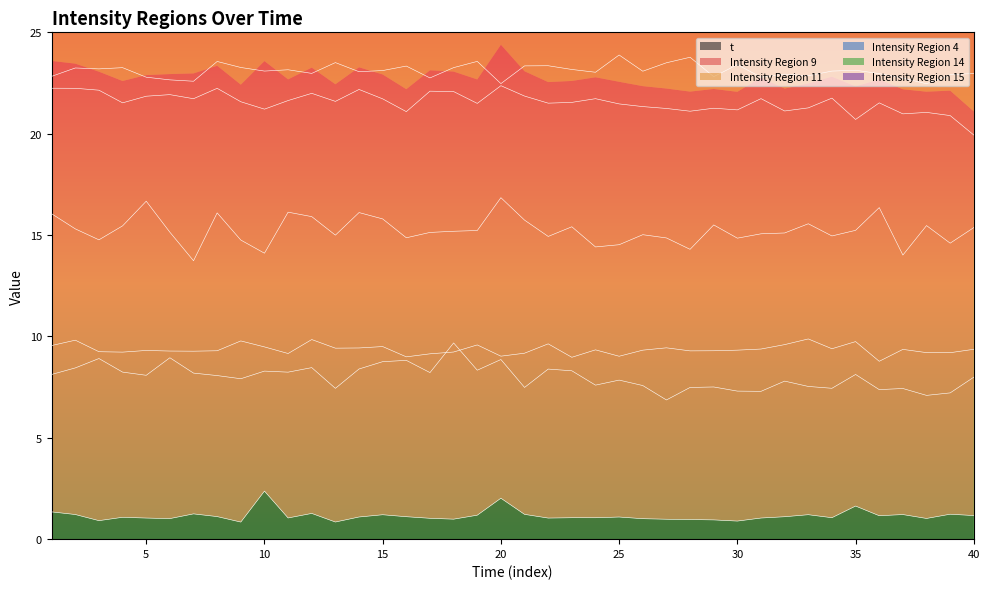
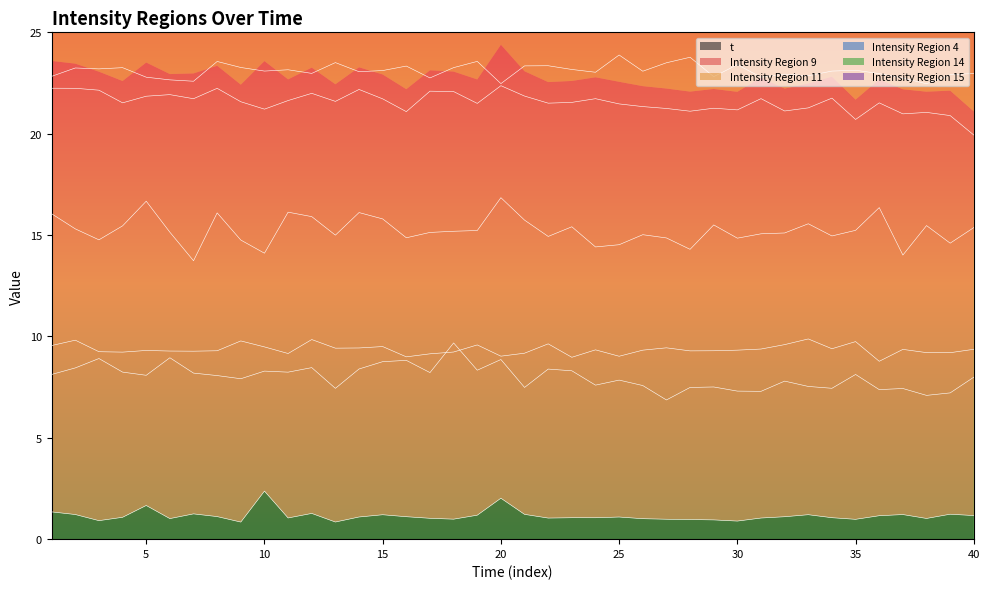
t, 5: 1.0 -> 1.7
t, 35: 1.6 -> 1.0
